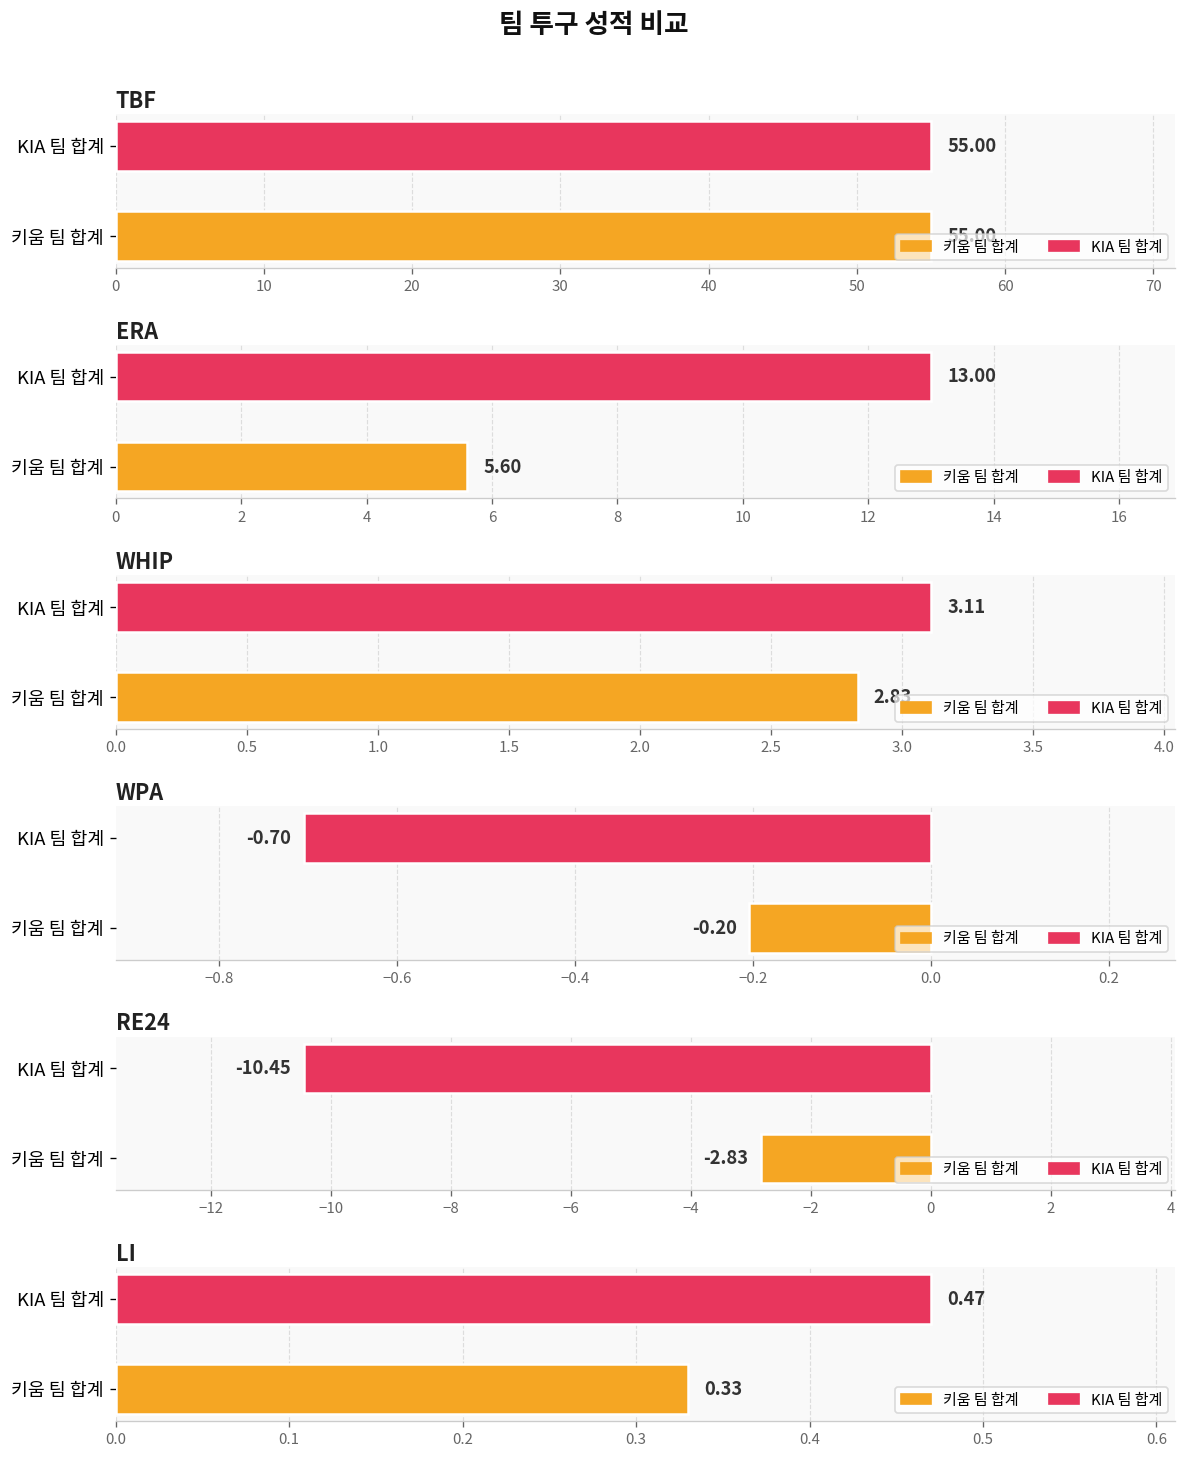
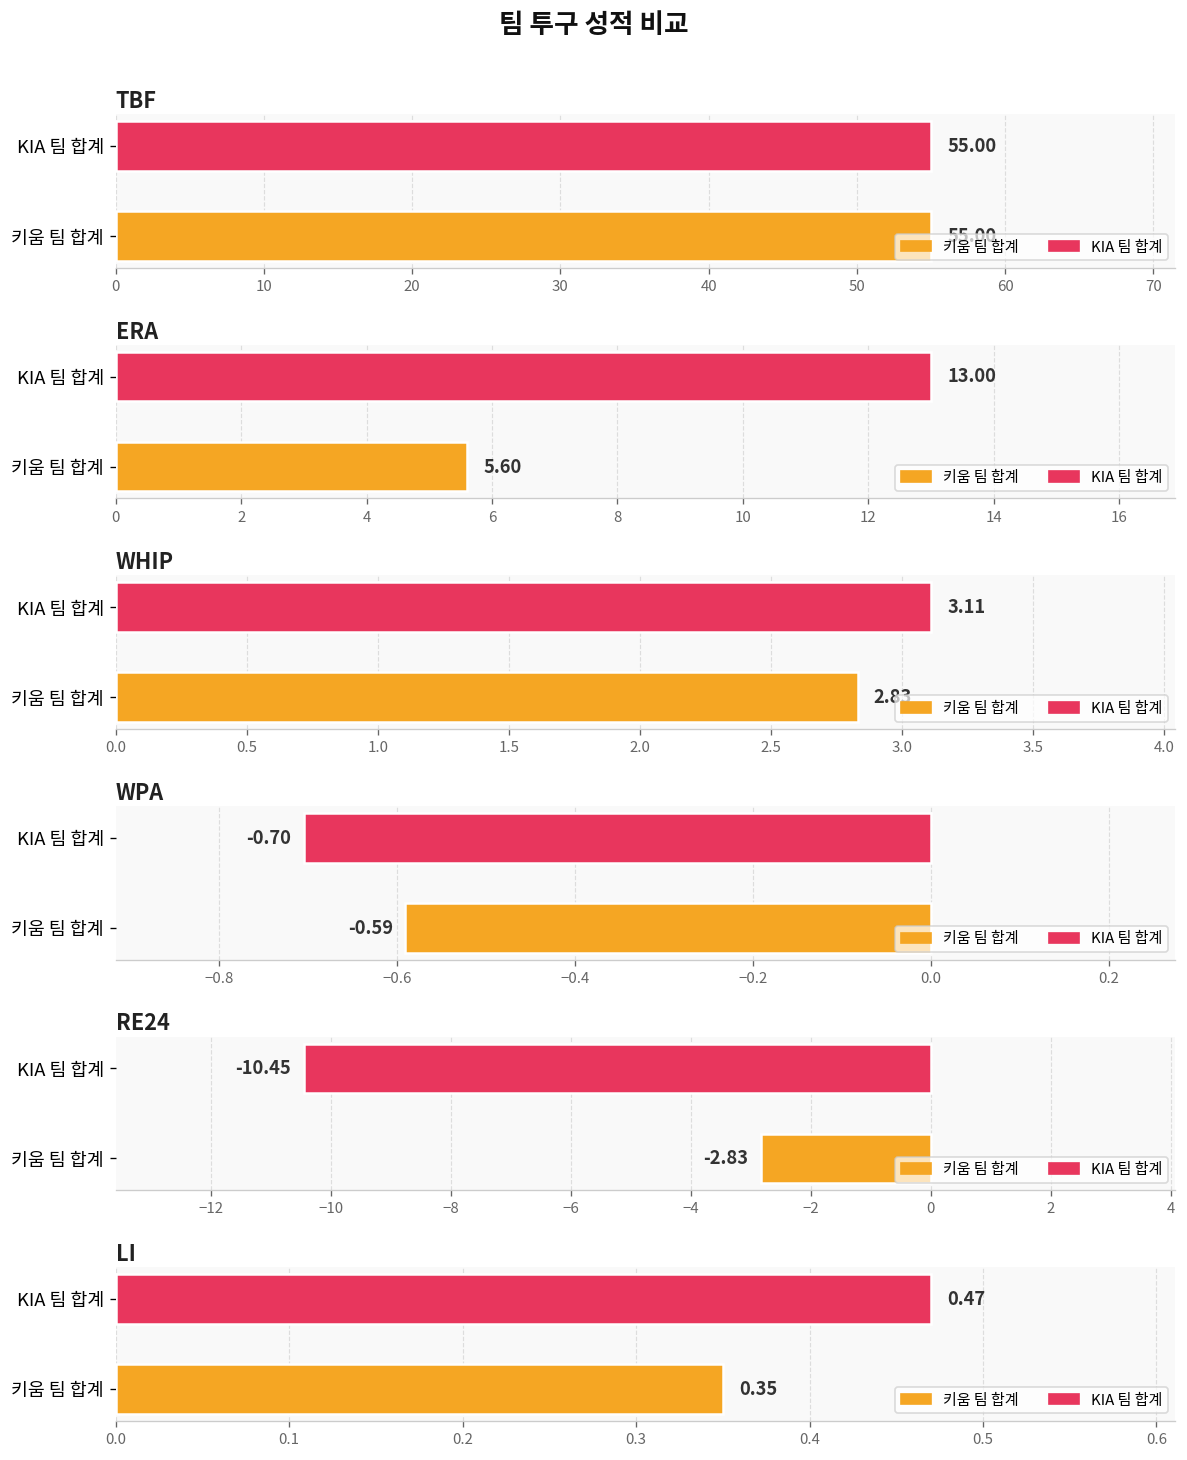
WPA, 키움 팀 합계: -0.20 -> -0.59
LI, 키움 팀 합계: 0.33 -> 0.35
